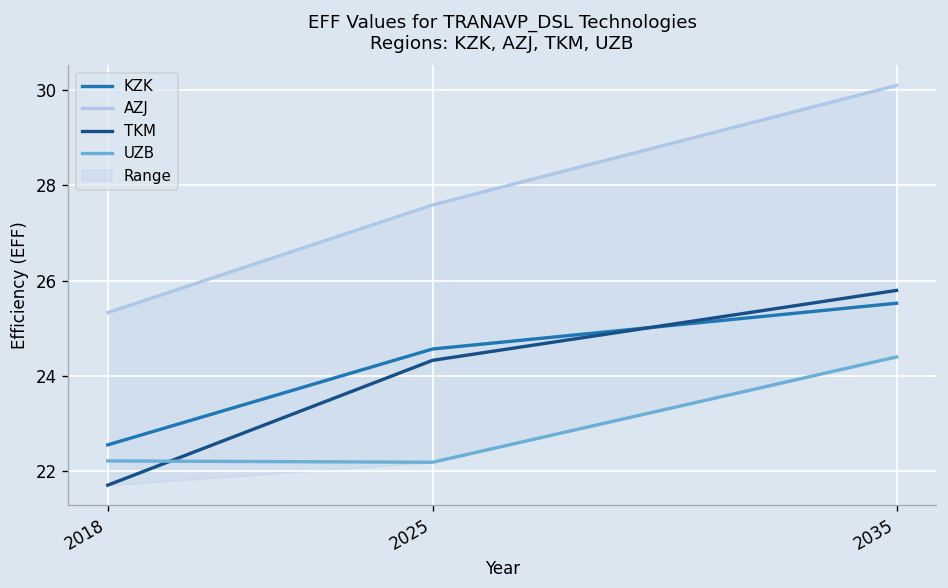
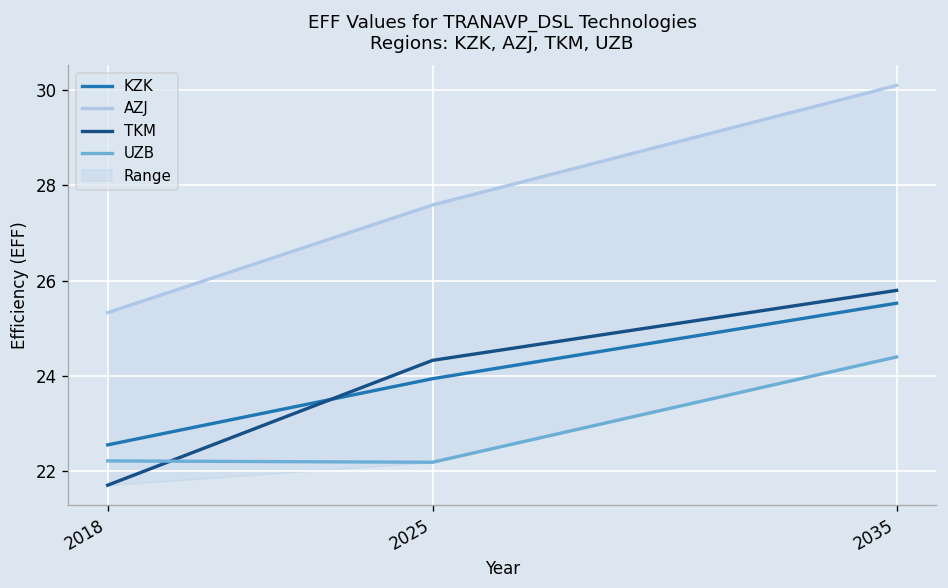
KZK, 2025: 24.6 -> 23.9
